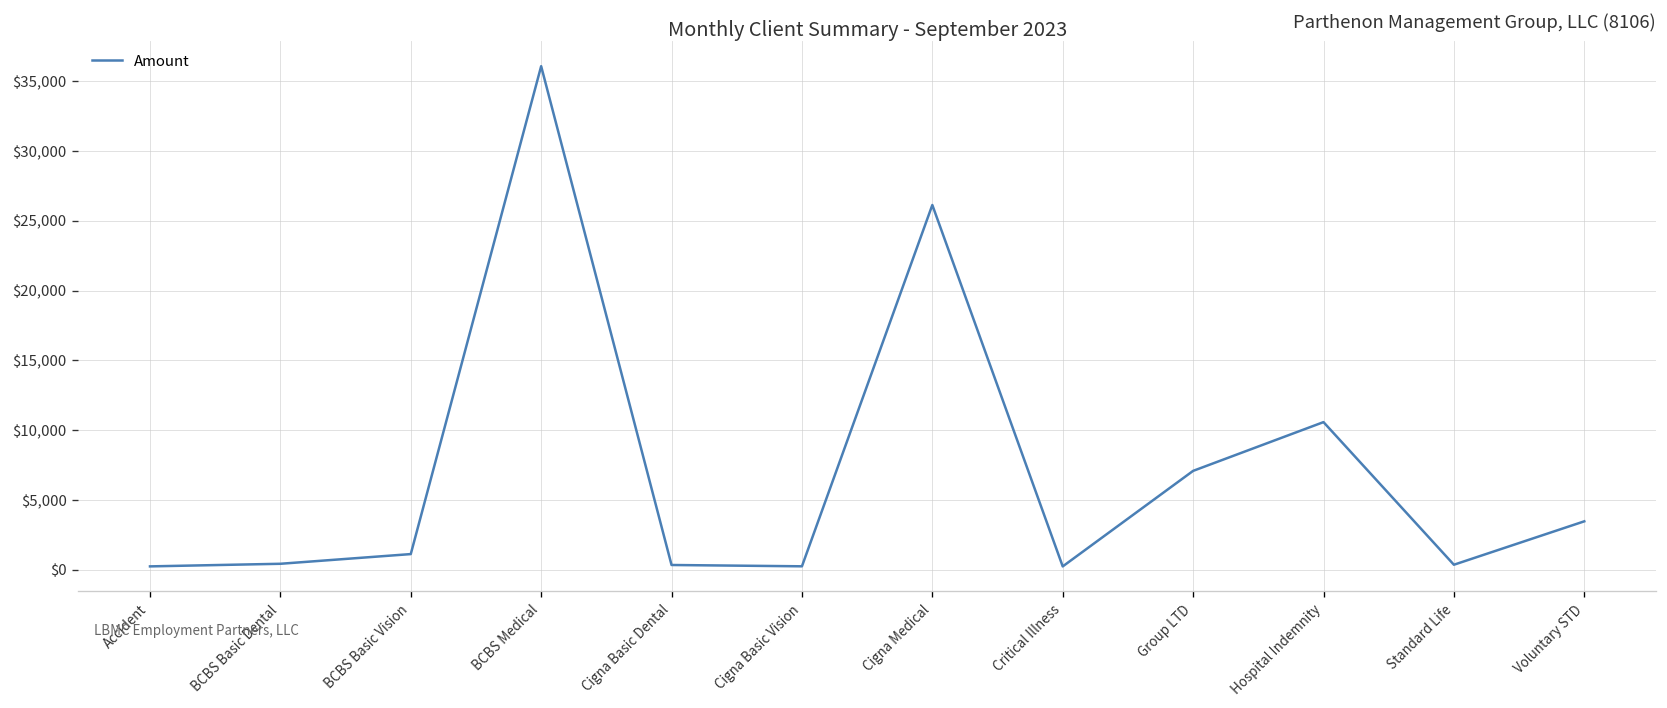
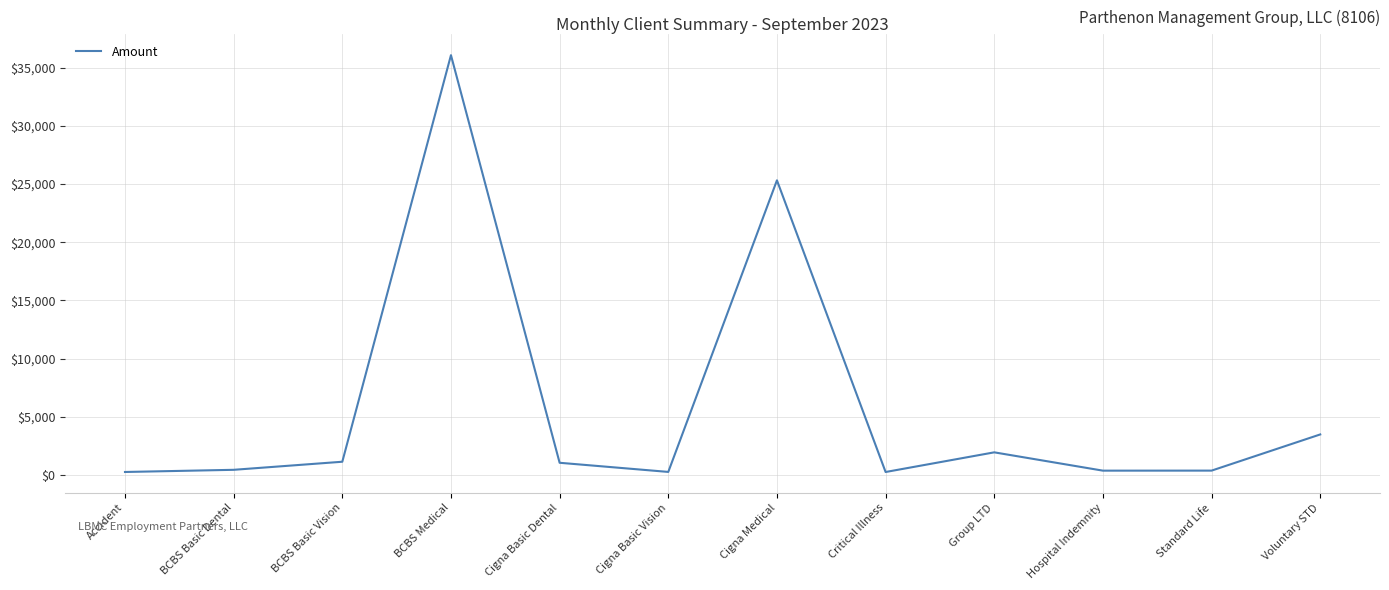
Cigna Basic Dental: $300 -> $1,000
Cigna Medical: $26,100 -> $25,300
Group LTD: $7,100 -> $1,900
Hospital Indemnity: $10,600 -> $400
